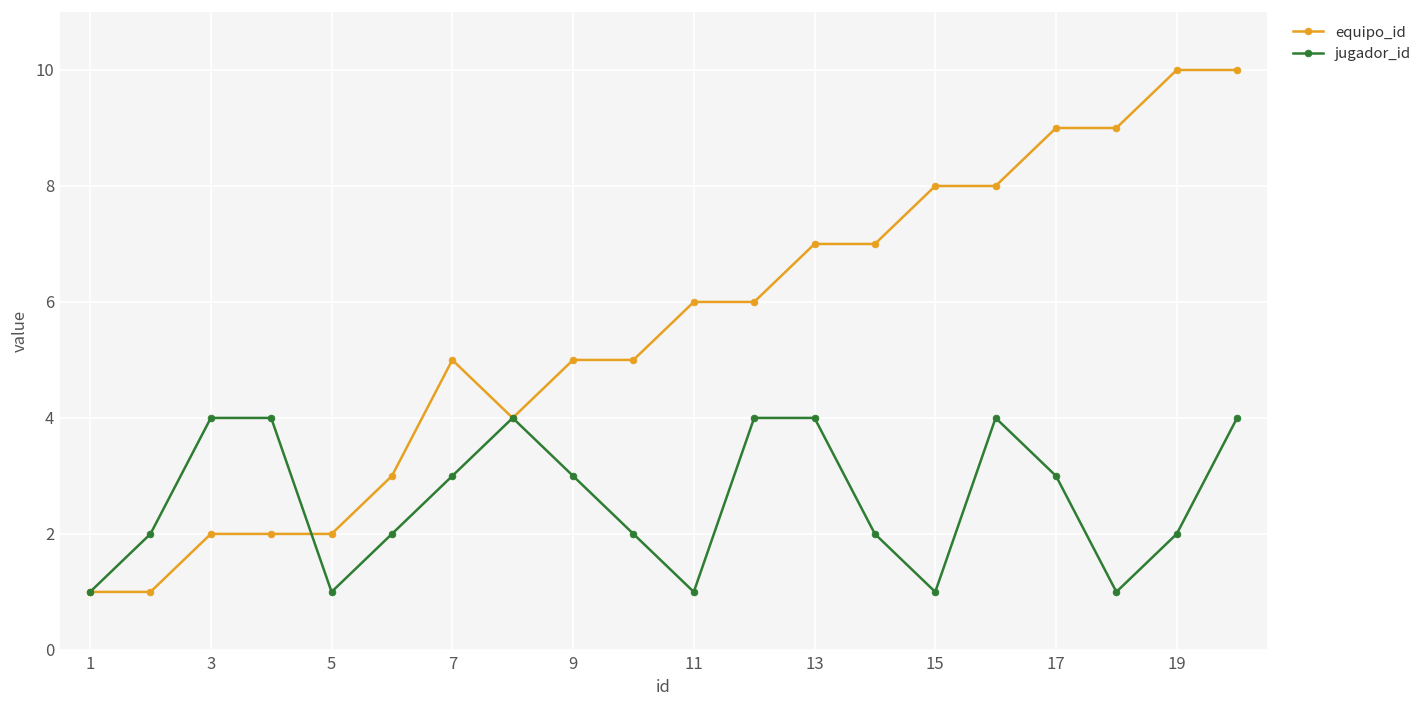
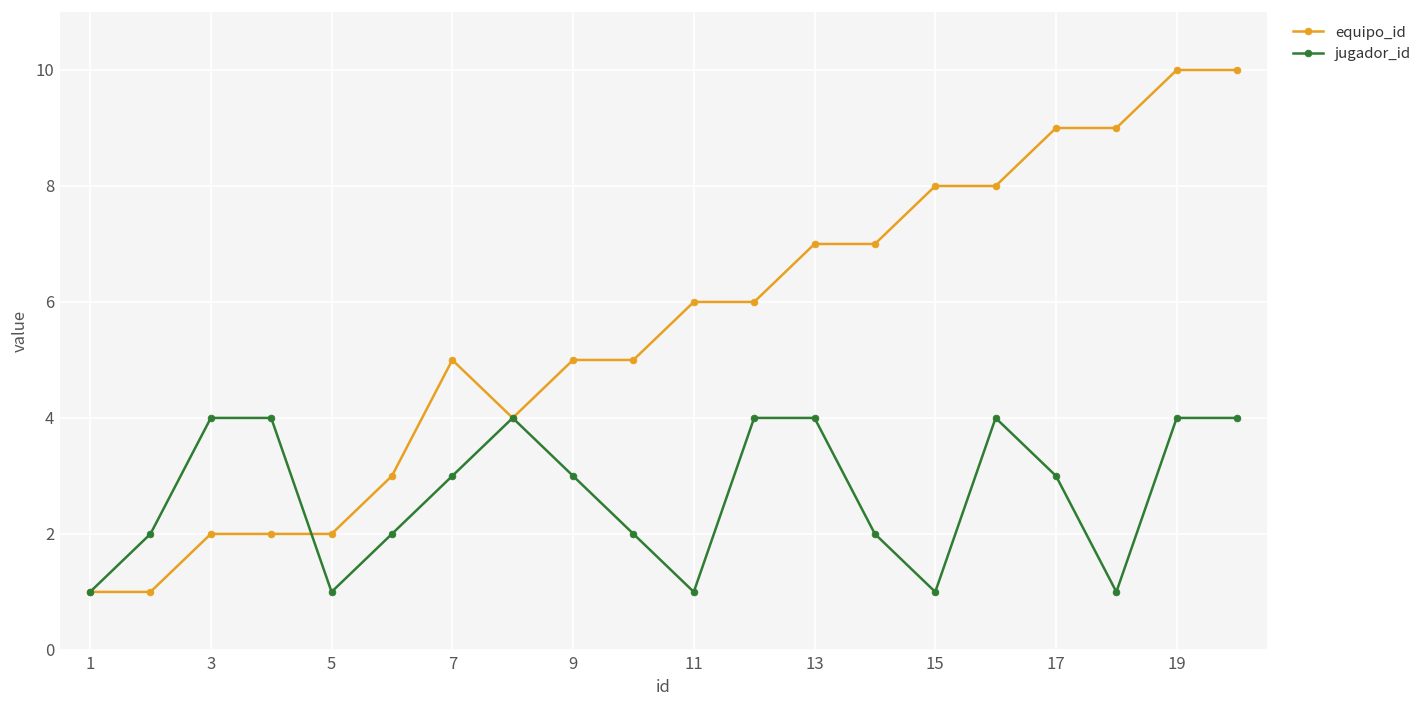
jugador_id, 19: 2 -> 4
